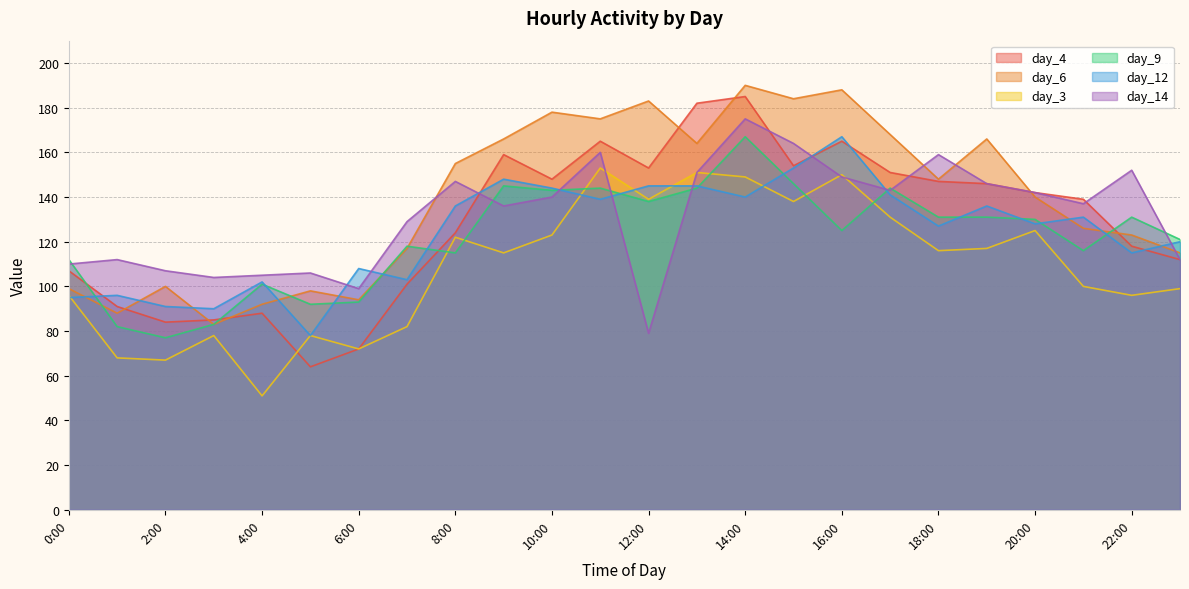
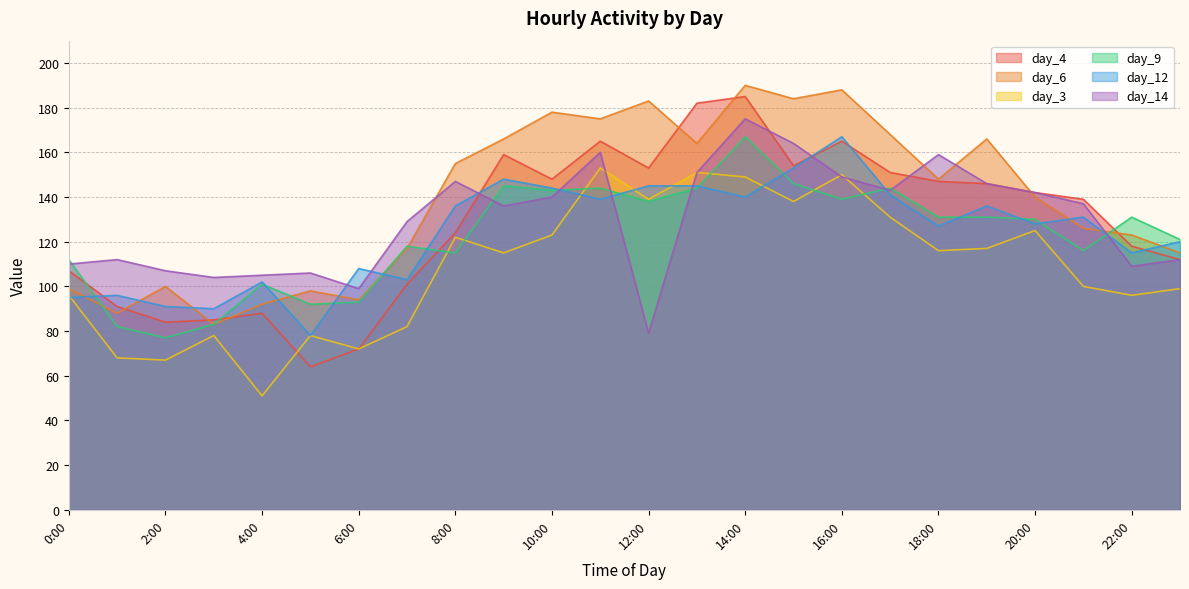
day_9, 16:00: 125 -> 139
day_14, 22:00: 152 -> 109
